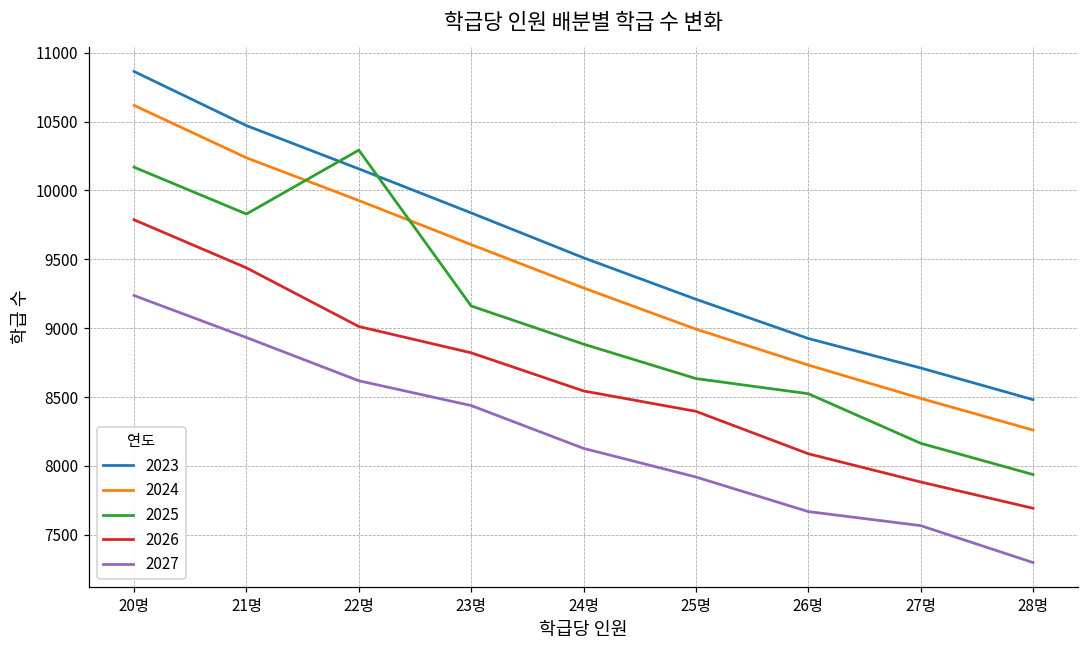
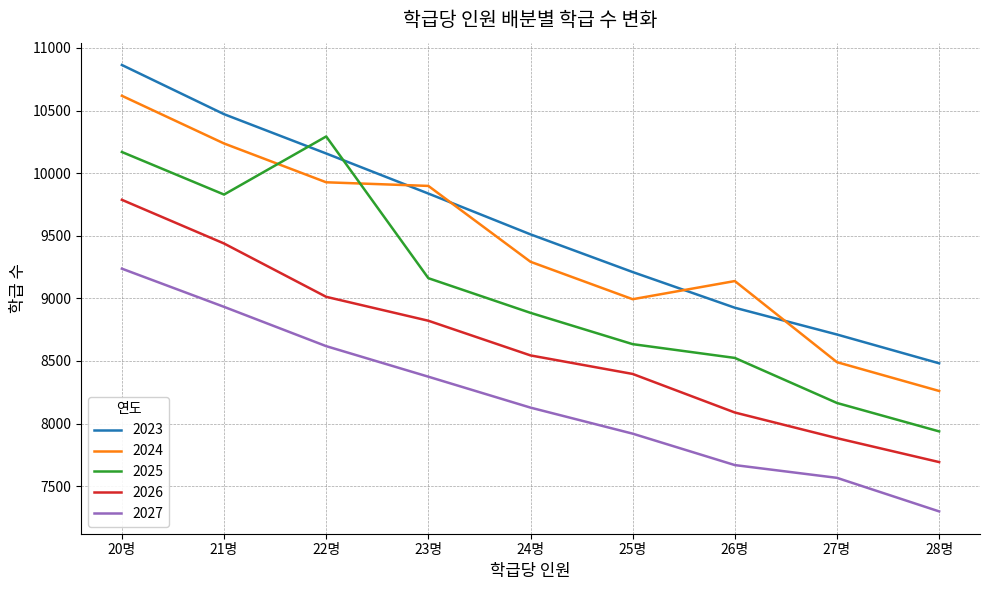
2024, 23명: 9610 -> 9900
2027, 23명: 8440 -> 8370
2024, 26명: 8730 -> 9140
